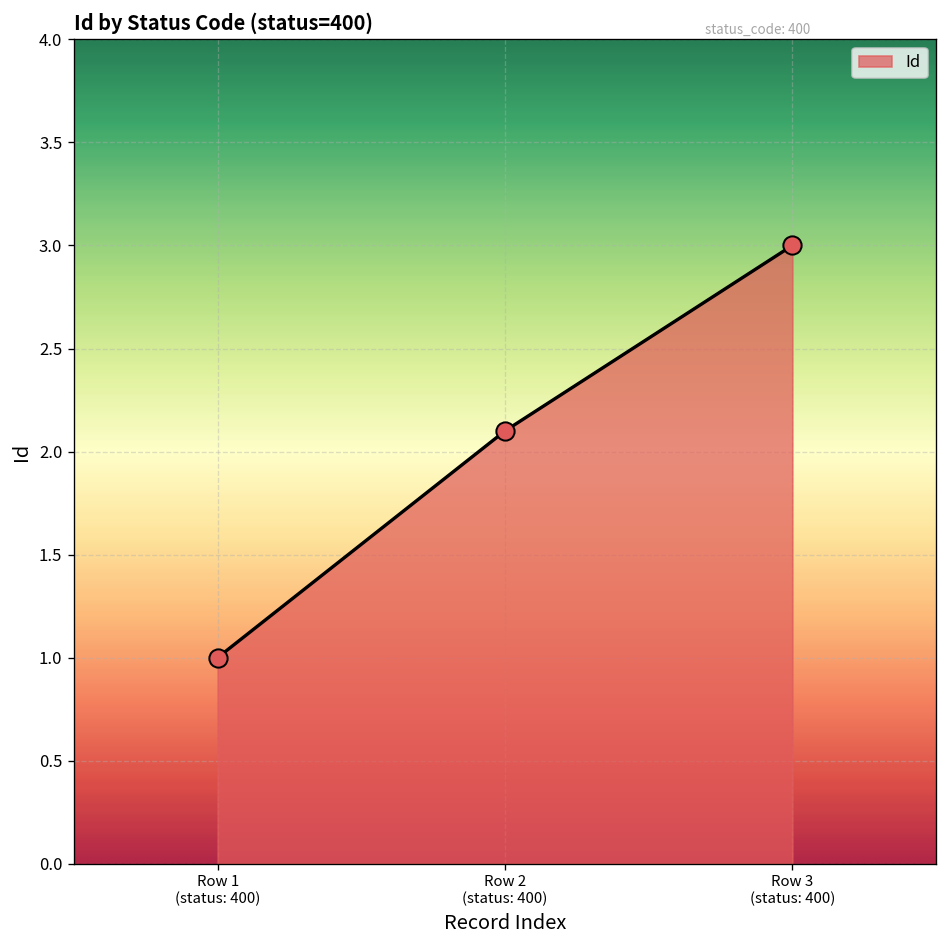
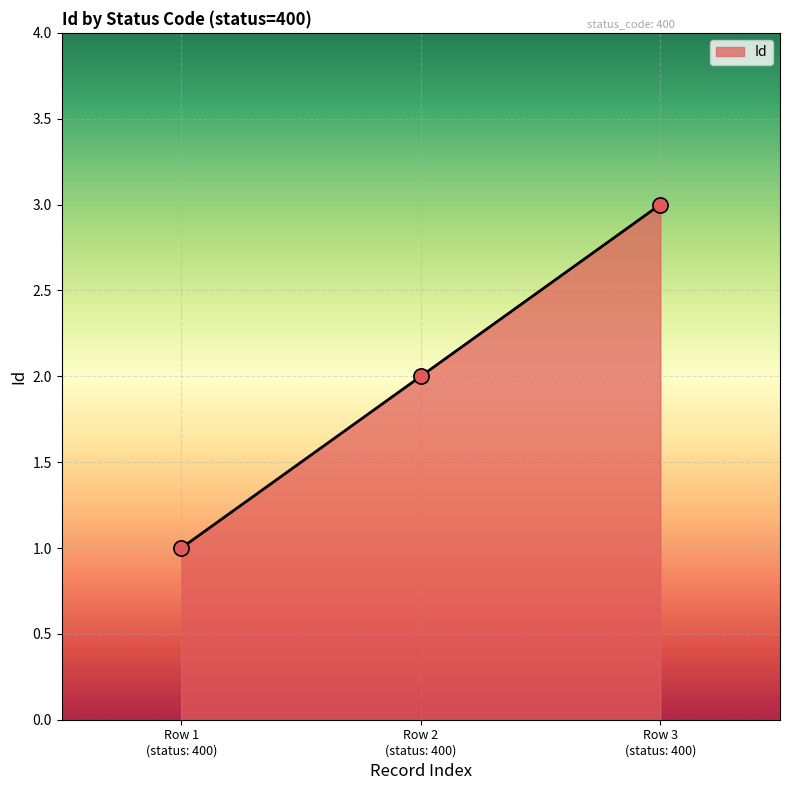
Row 2 (status: 400): 2.1 -> 2.0
